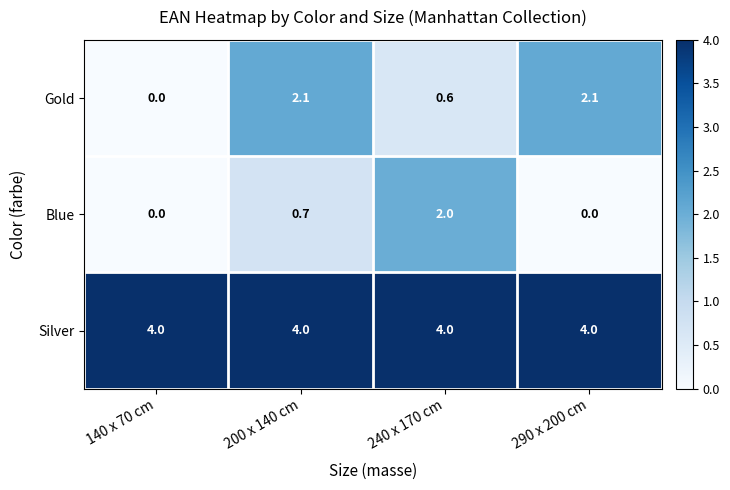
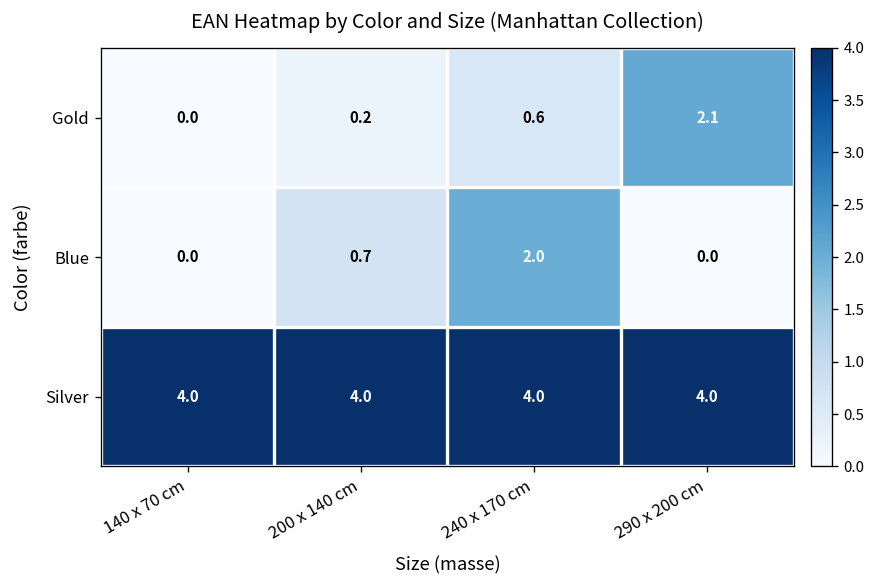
Gold, 200 x 140 cm: 2.1 -> 0.2
